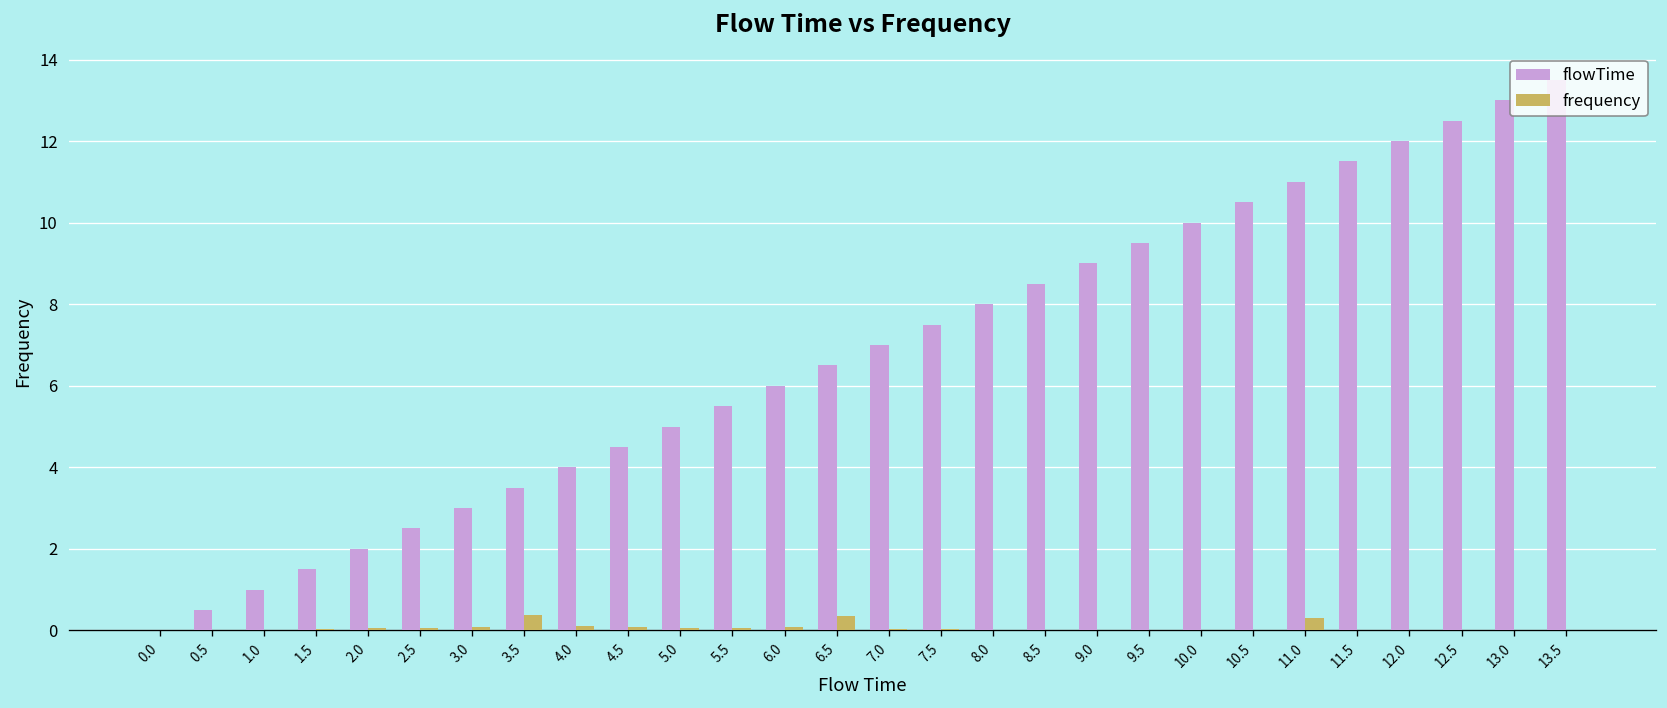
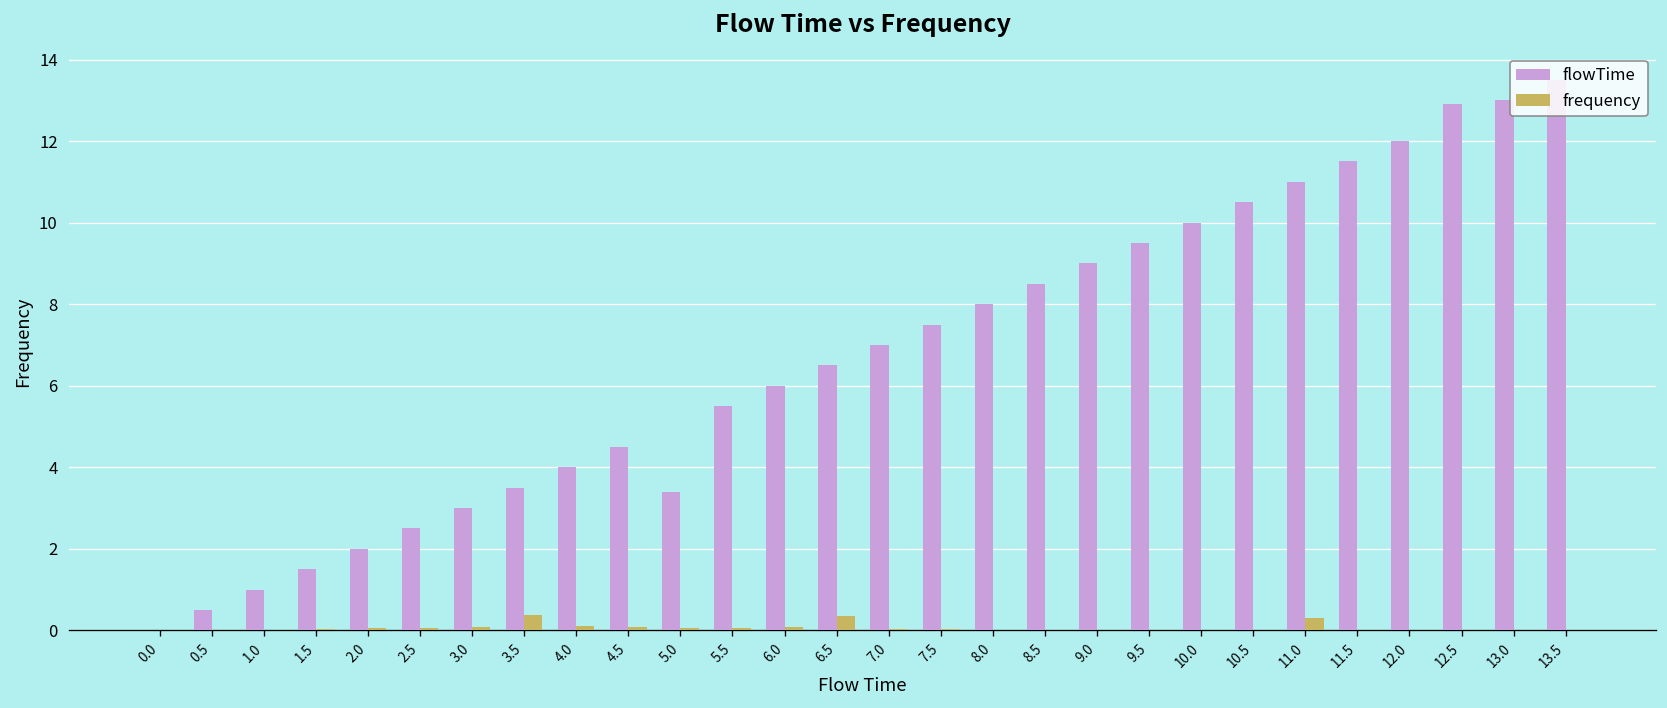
flowTime, 5.0: 5.0 -> 3.4
flowTime, 12.5: 12.5 -> 12.9
